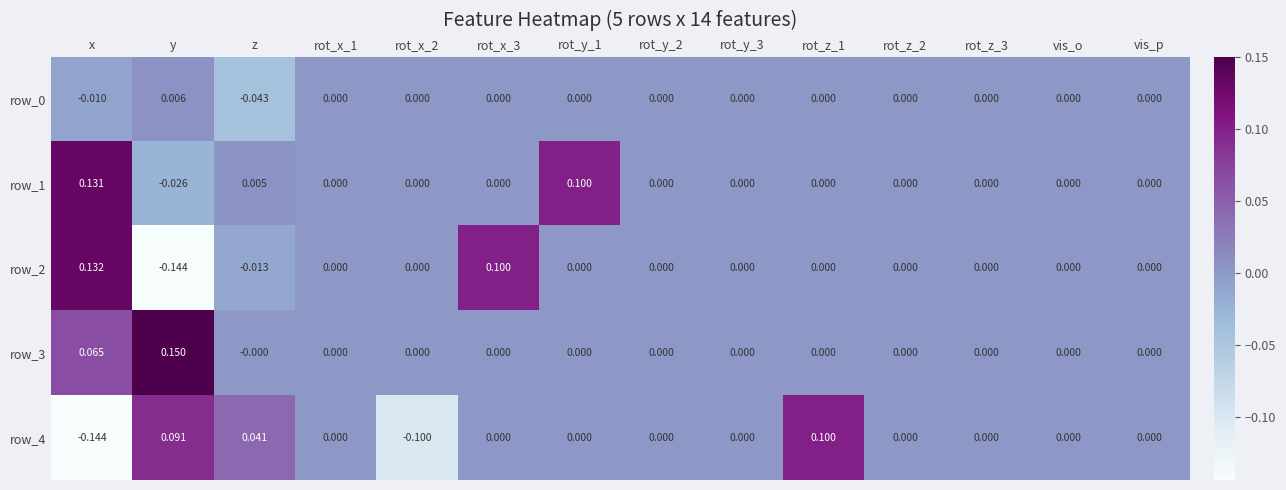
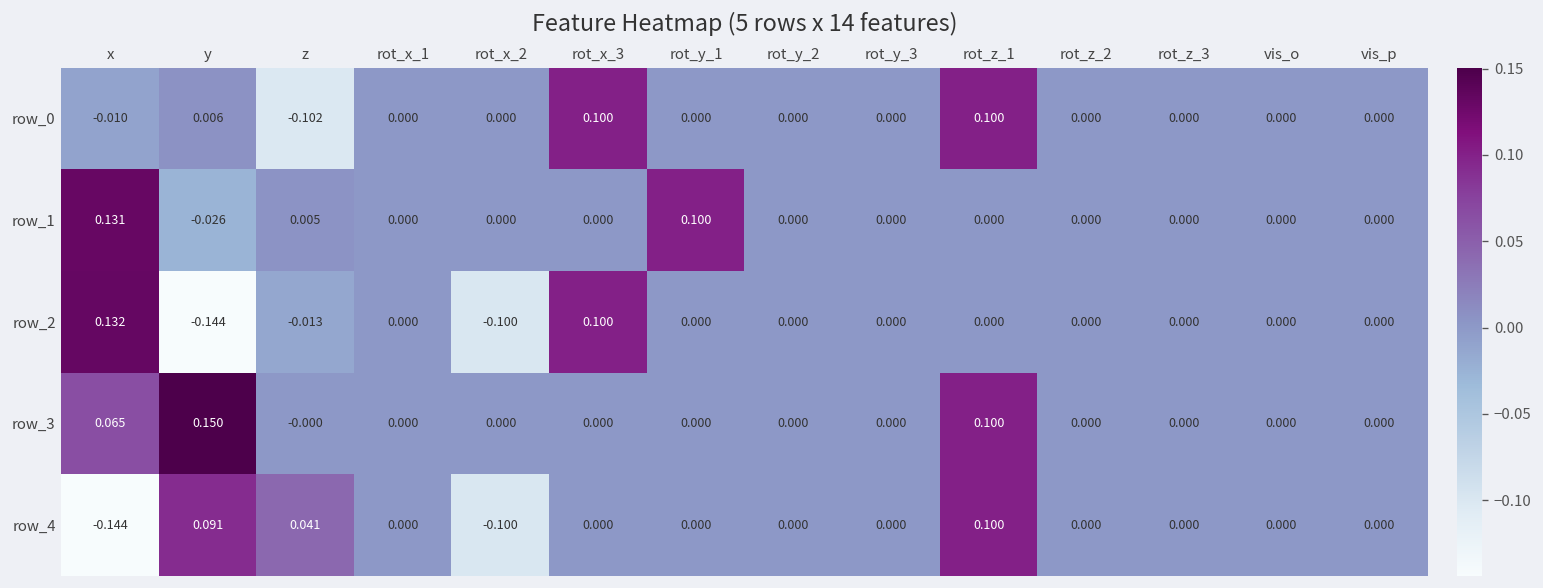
row_0, z: -0.043 -> -0.102
row_0, rot_x_3: 0.000 -> 0.100
row_0, rot_z_1: 0.000 -> 0.100
row_2, rot_x_2: 0.000 -> -0.100
row_3, rot_z_1: 0.000 -> 0.100
